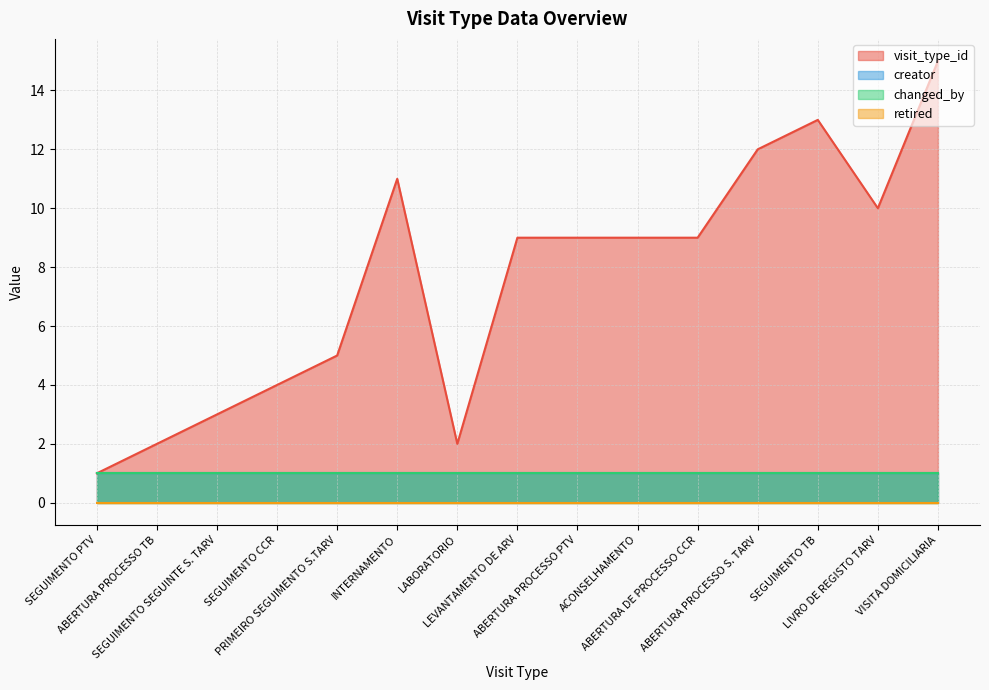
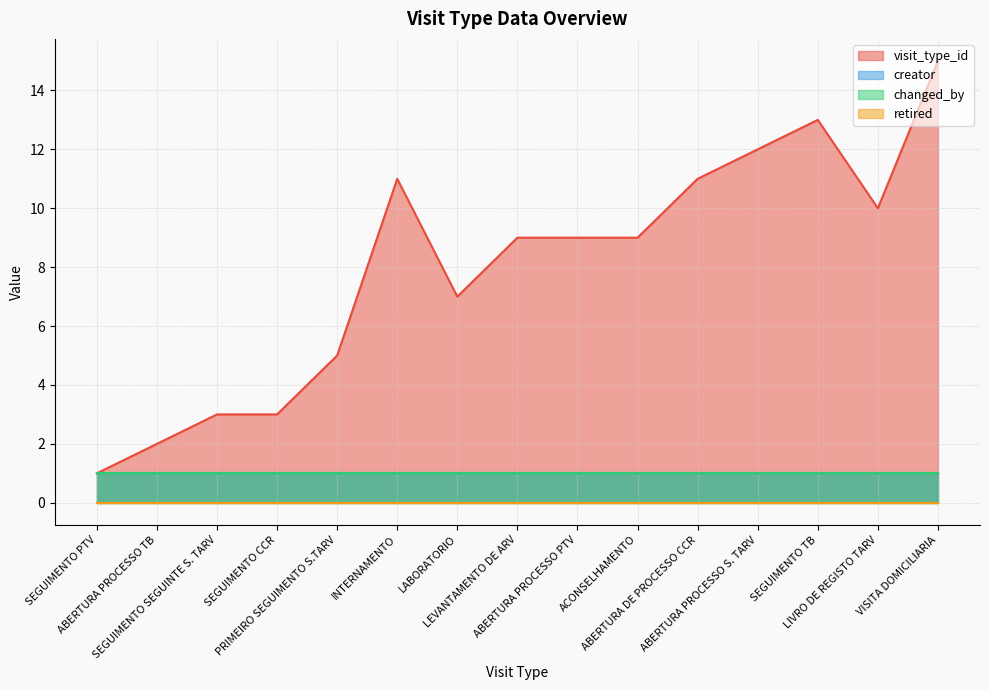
visit_type_id, SEGUIMENTO CCR: 4 -> 3
visit_type_id, LABORATORIO: 2 -> 7
visit_type_id, ABERTURA DE PROCESSO CCR: 9 -> 11
